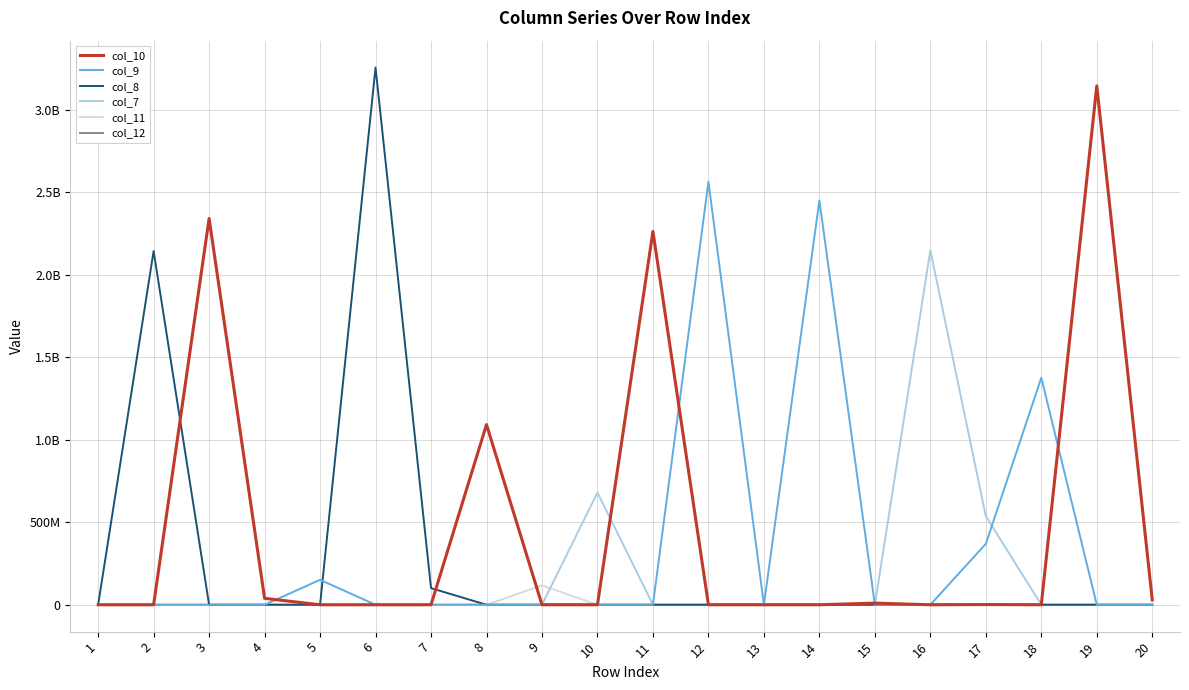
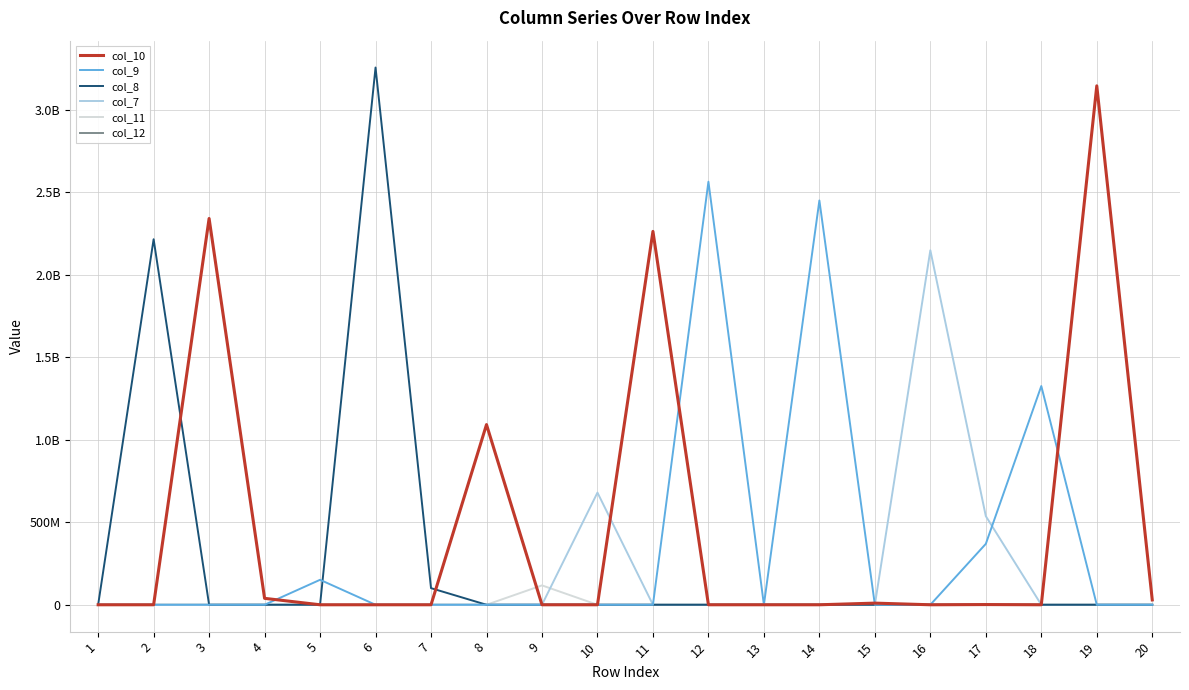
col_8, 2: 2140000000 -> 2210000000
col_9, 18: 1380000000 -> 1330000000
